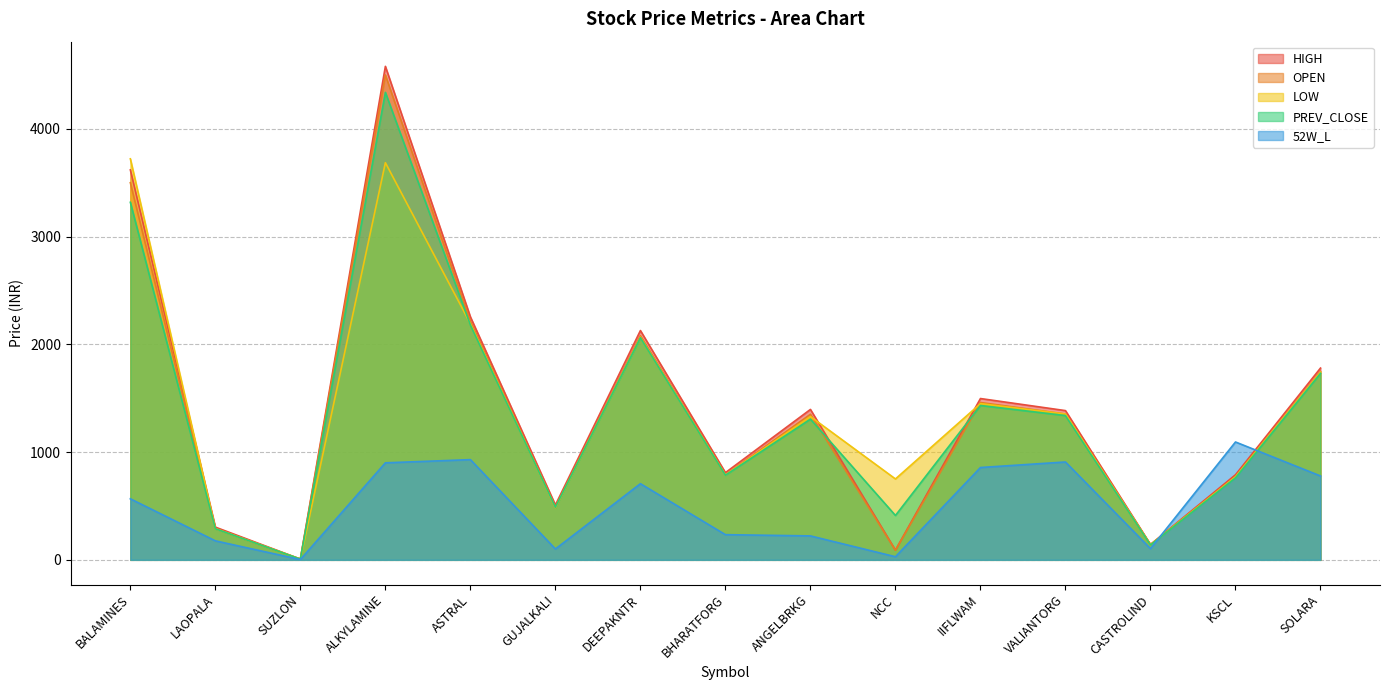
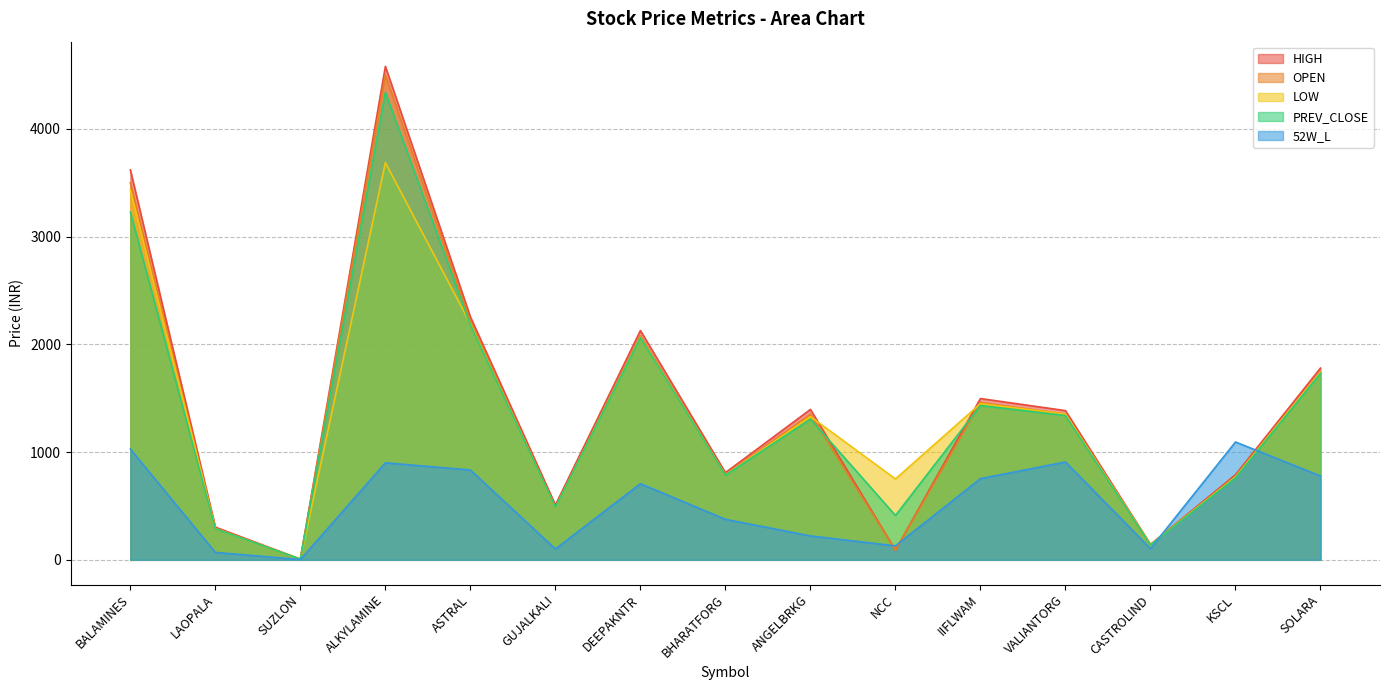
LOW, BALAMINES: 3720 -> 3430
PREV_CLOSE, BALAMINES: 3320 -> 3230
52W_L, BALAMINES: 570 -> 1030
52W_L, LAOPALA: 180 -> 70
52W_L, ASTRAL: 930 -> 830
52W_L, BHARATFORG: 230 -> 380
52W_L, NCC: 30 -> 130
52W_L, IIFLWAM: 860 -> 750
